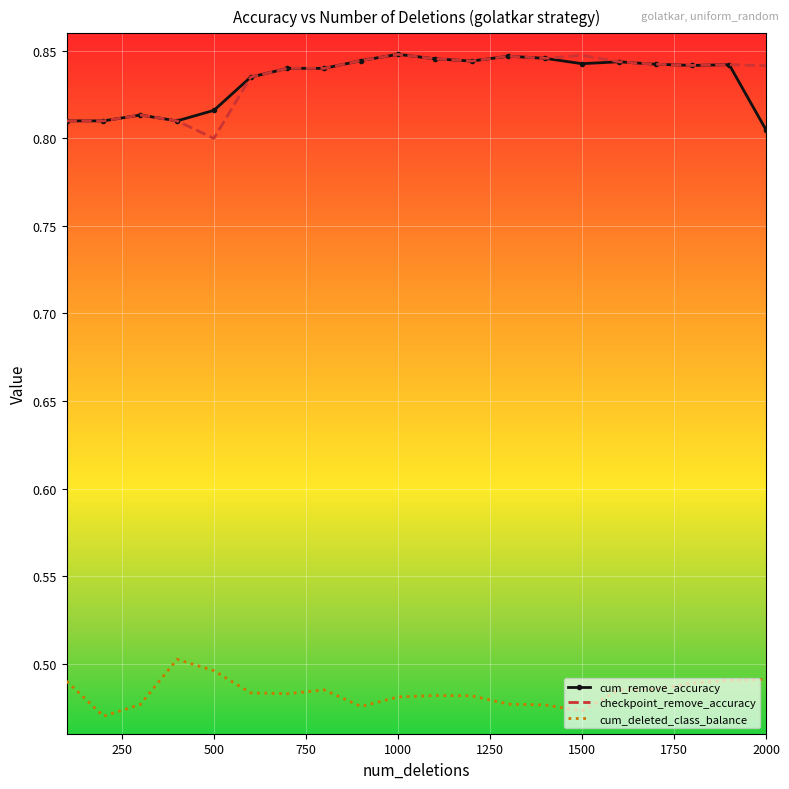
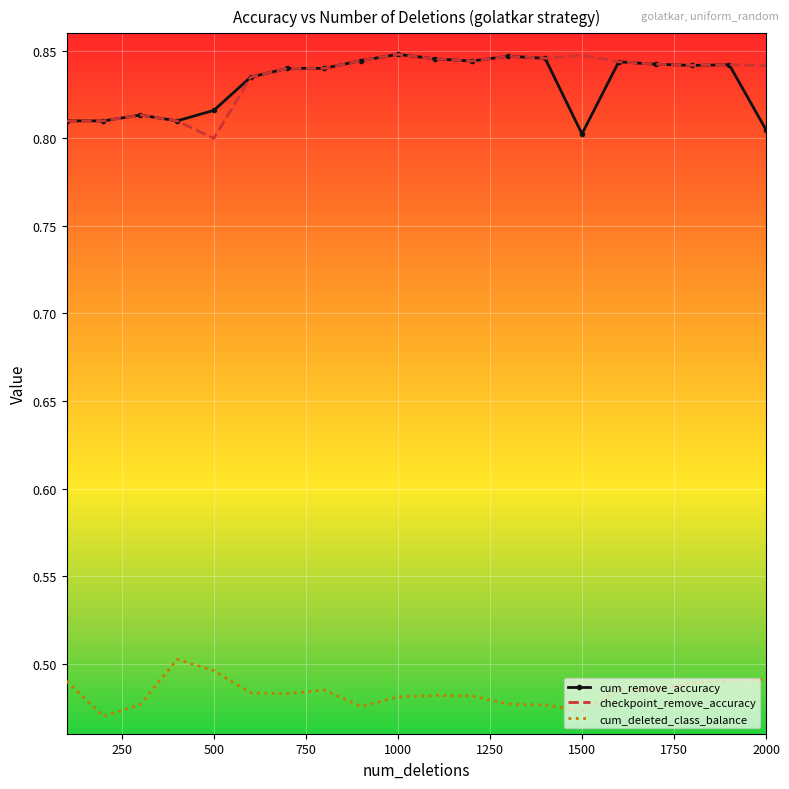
cum_remove_accuracy, 1500: 0.843 -> 0.803
